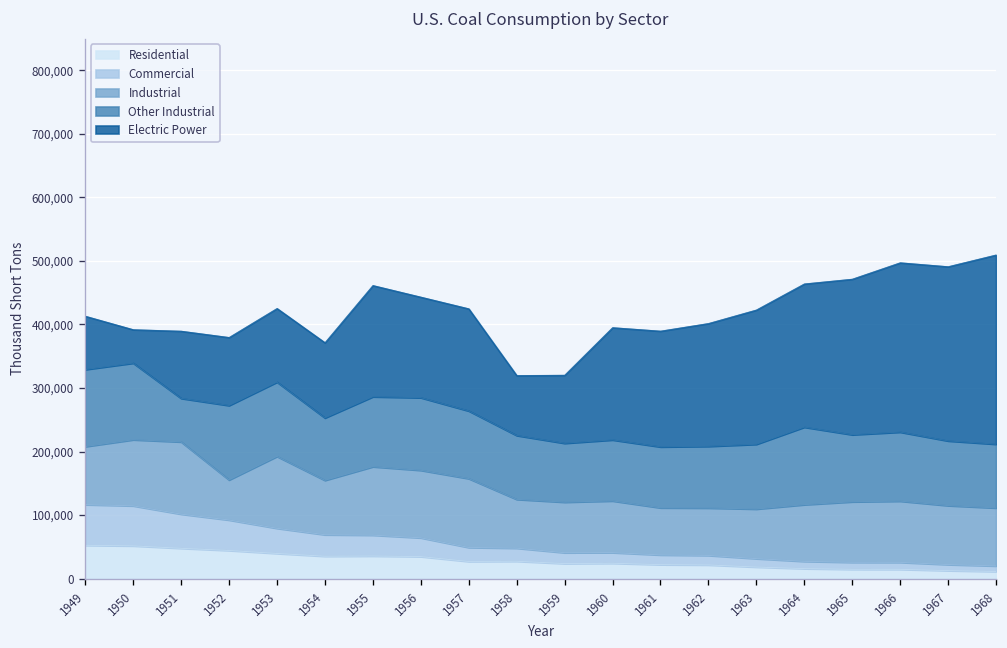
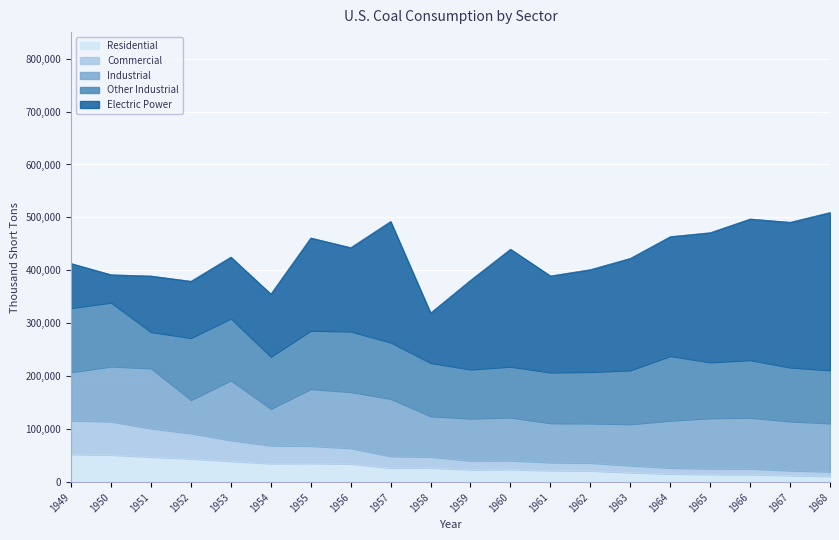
Industrial, 1954: 90,000 -> 70,000
Electric Power, 1957: 160,000 -> 230,000
Electric Power, 1959: 110,000 -> 170,000
Electric Power, 1960: 180,000 -> 220,000
